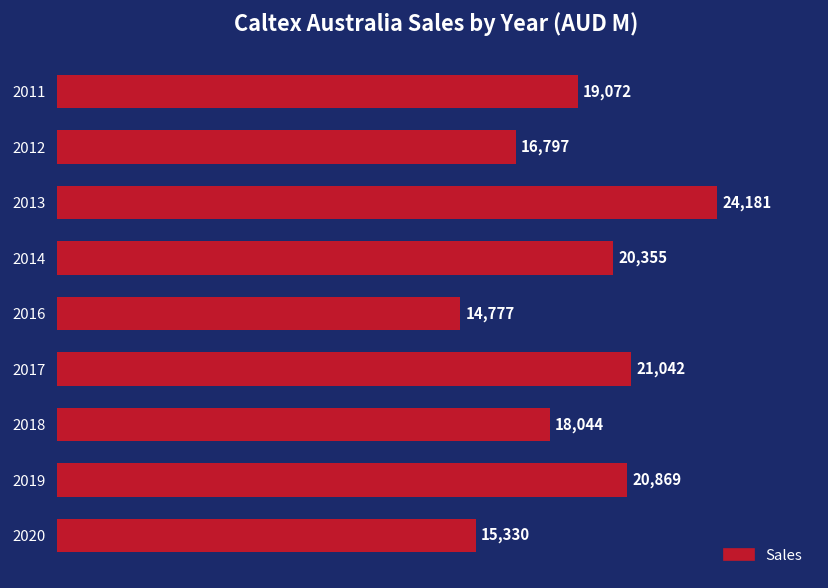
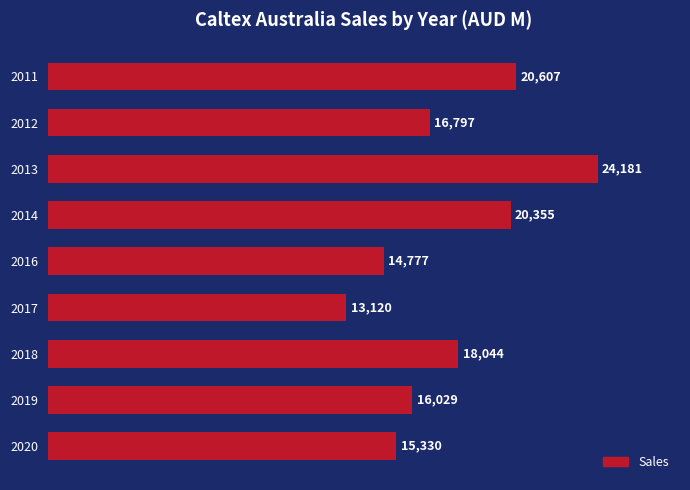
2011: 19,072 -> 20,607
2017: 21,042 -> 13,120
2019: 20,869 -> 16,029
